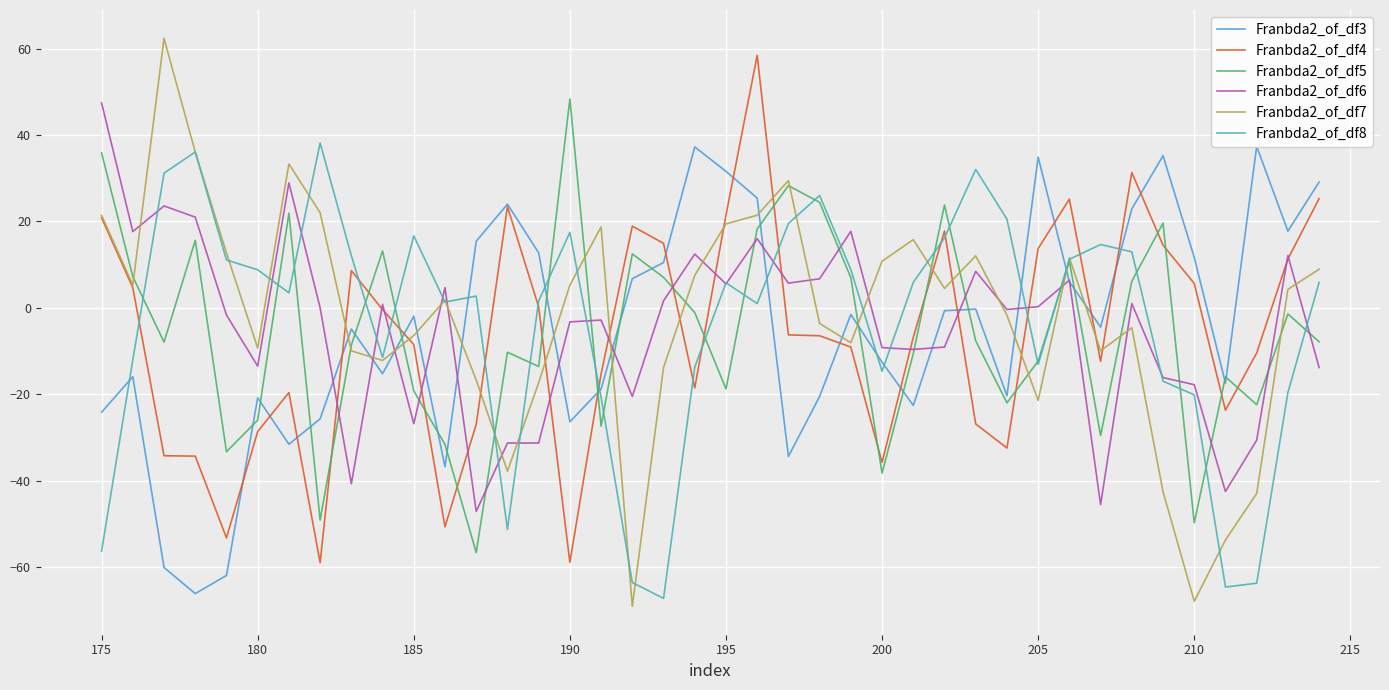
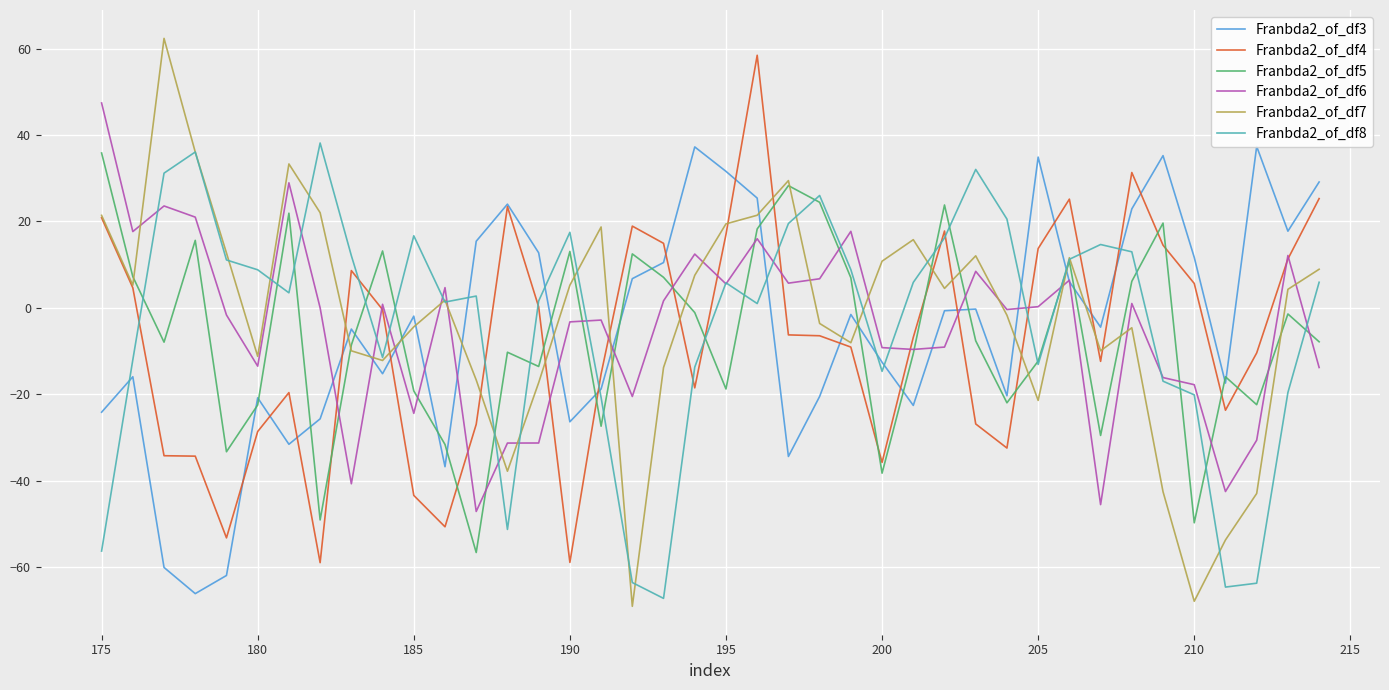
Franbda2_of_df5, 180: -26 -> -22
Franbda2_of_df7, 180: -9 -> -11
Franbda2_of_df4, 185: -8 -> -43
Franbda2_of_df6, 185: -27 -> -24
Franbda2_of_df7, 185: -6 -> -4
Franbda2_of_df5, 190: 48 -> 13
Franbda2_of_df4, 195: 21 -> 17
